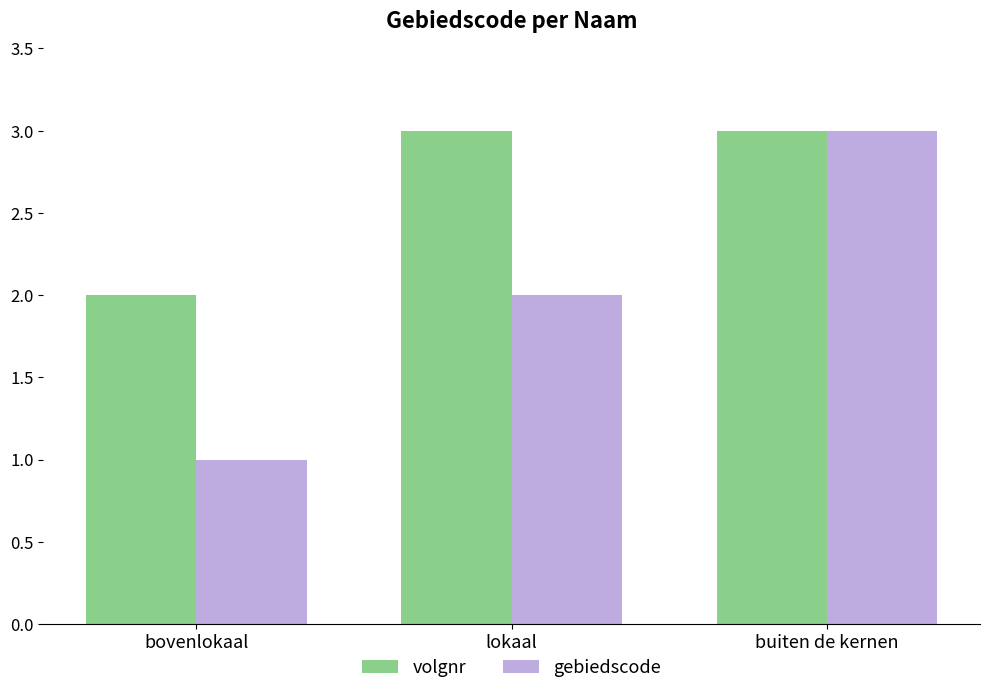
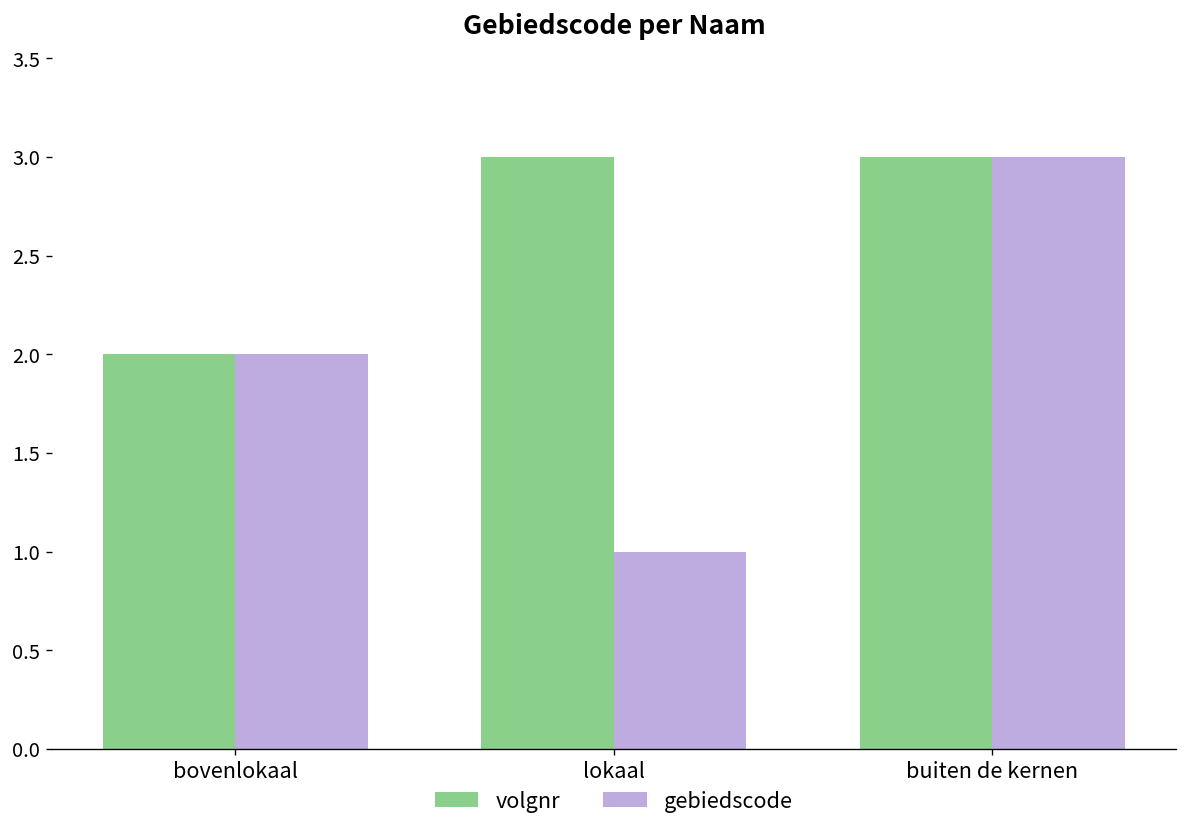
gebiedscode, bovenlokaal: 1 -> 2
gebiedscode, lokaal: 2 -> 1
